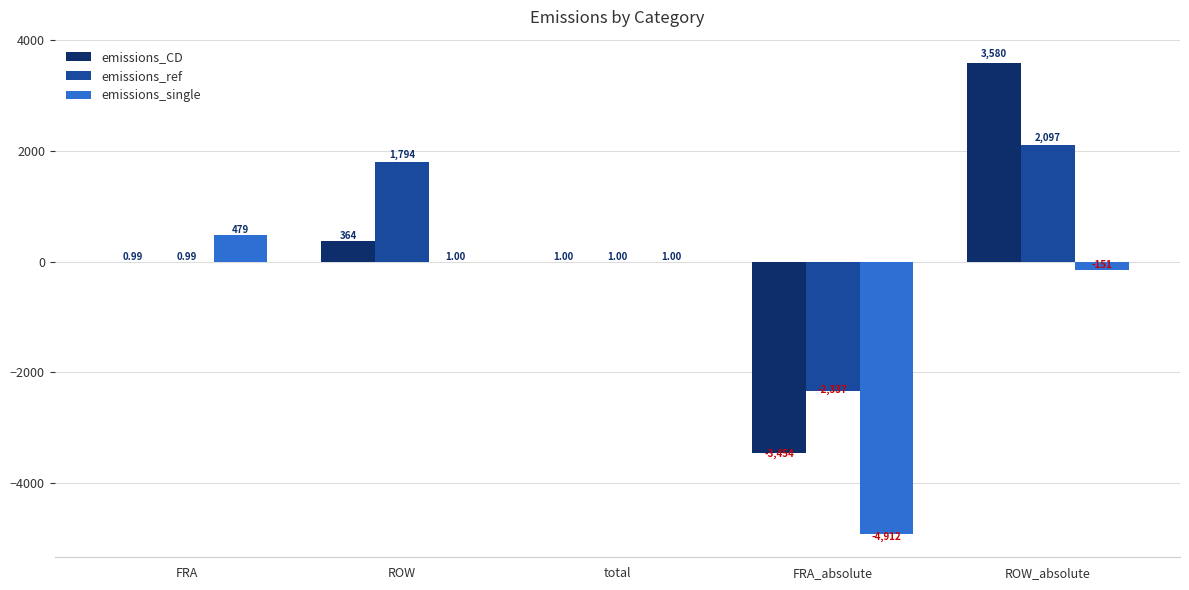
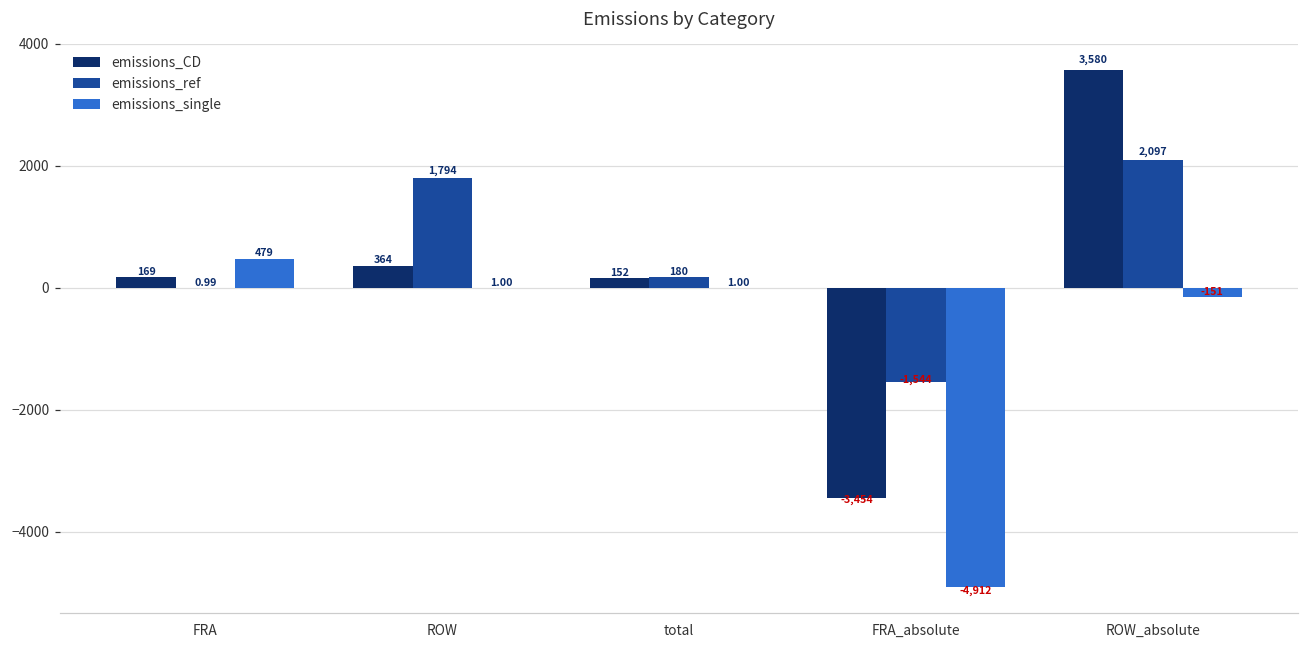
emissions_CD, FRA: 0.99 -> 169
emissions_CD, total: 1.00 -> 152
emissions_ref, total: 1.00 -> 180
emissions_ref, FRA_absolute: -2,337 -> -1,544
